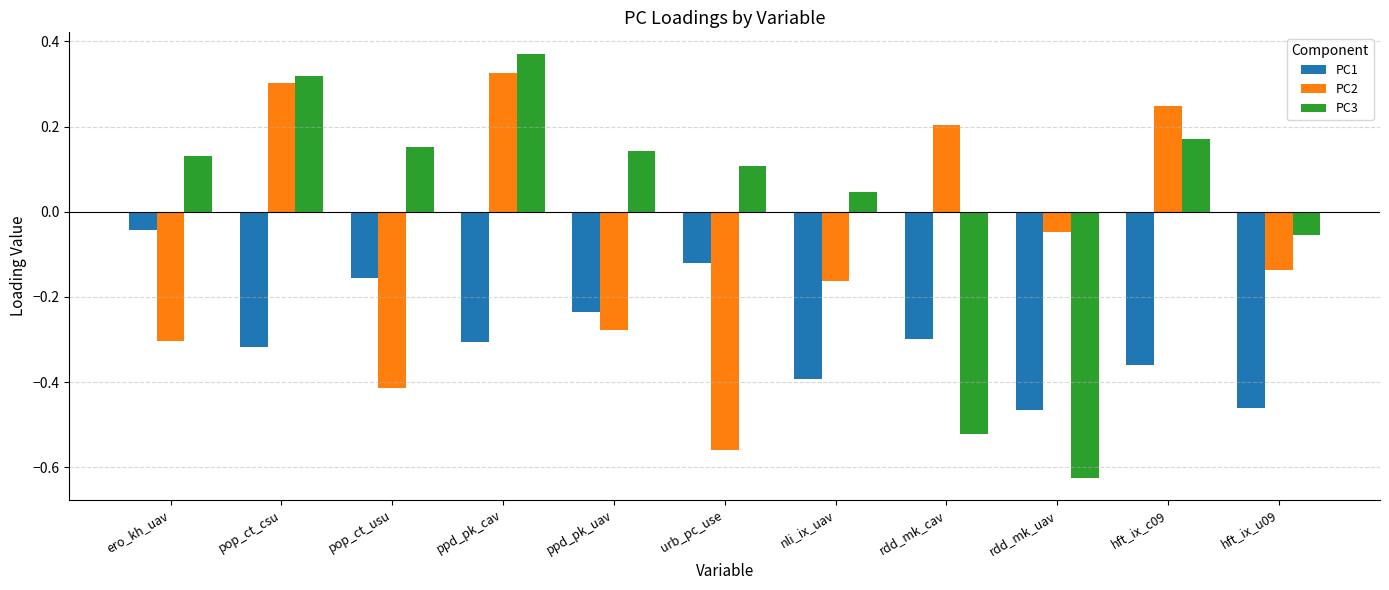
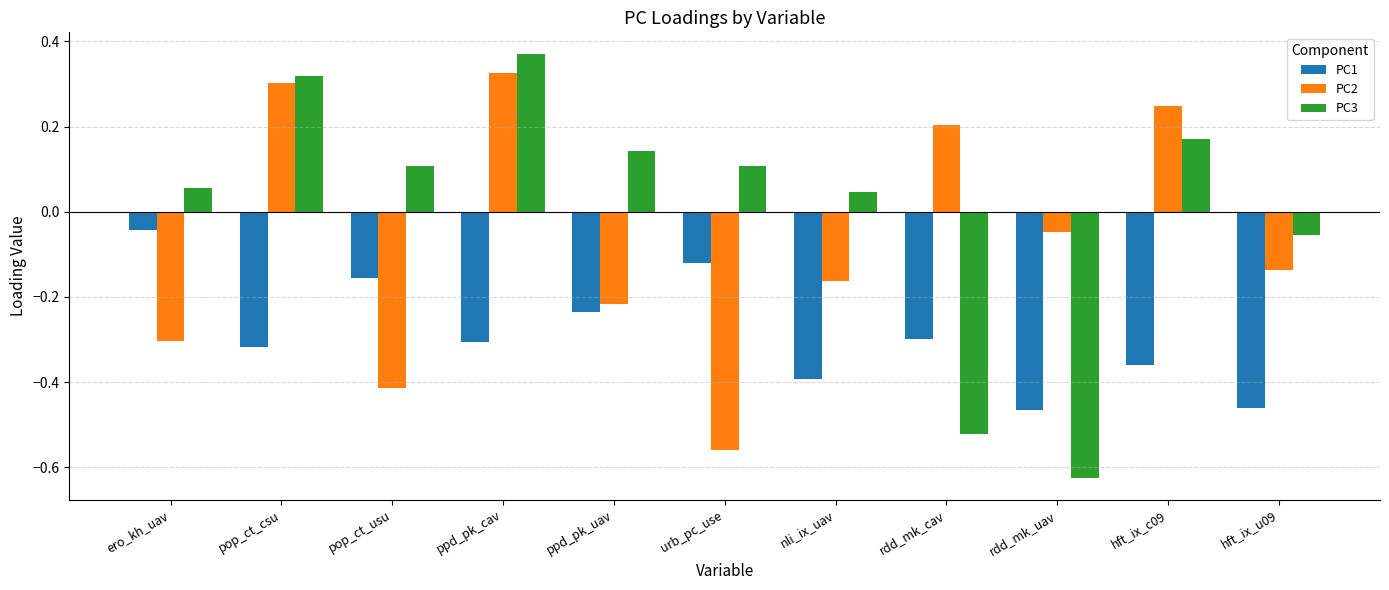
PC3, ero_kh_uav: 0.13 -> 0.06
PC3, pop_ct_usu: 0.15 -> 0.11
PC2, ppd_pk_uav: -0.28 -> -0.22
